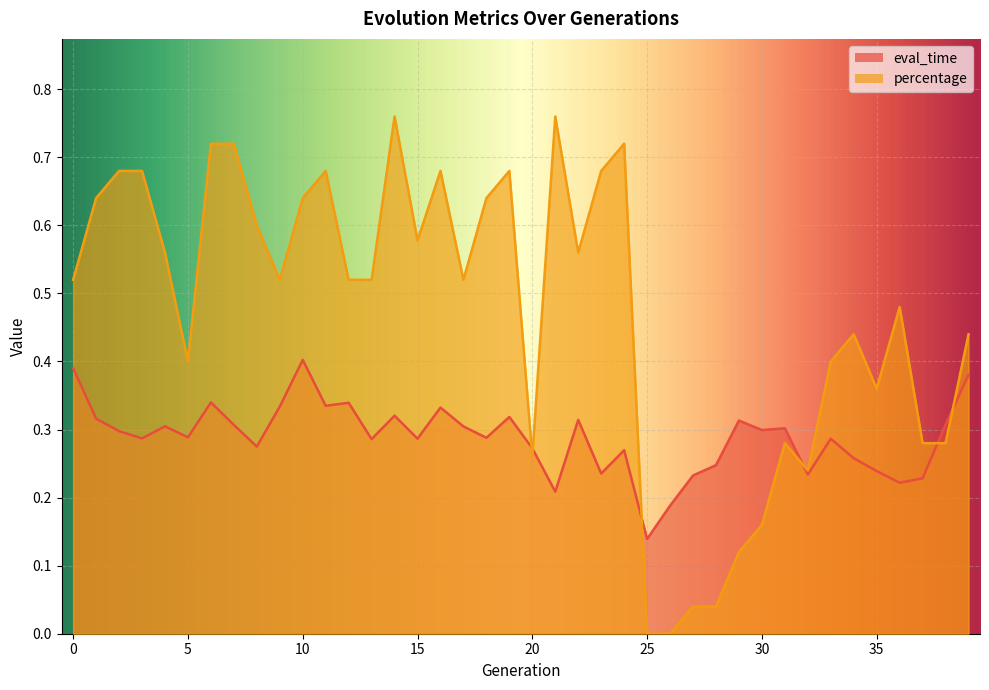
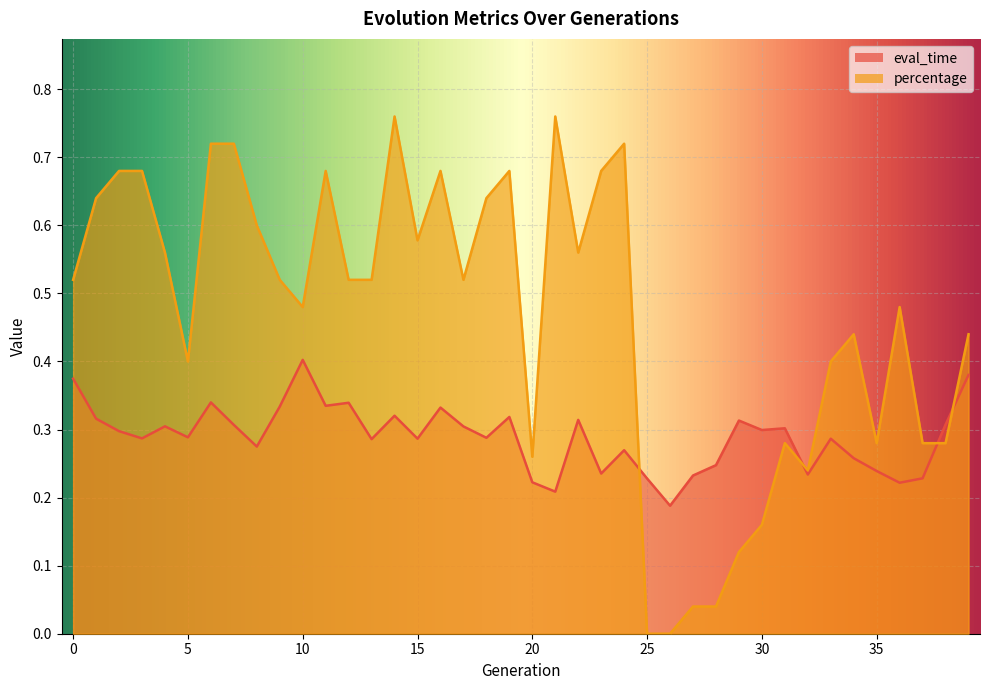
eval_time, 0: 0.39 -> 0.37
percentage, 10: 0.64 -> 0.48
eval_time, 20: 0.27 -> 0.22
eval_time, 25: 0.14 -> 0.23
percentage, 35: 0.36 -> 0.28
